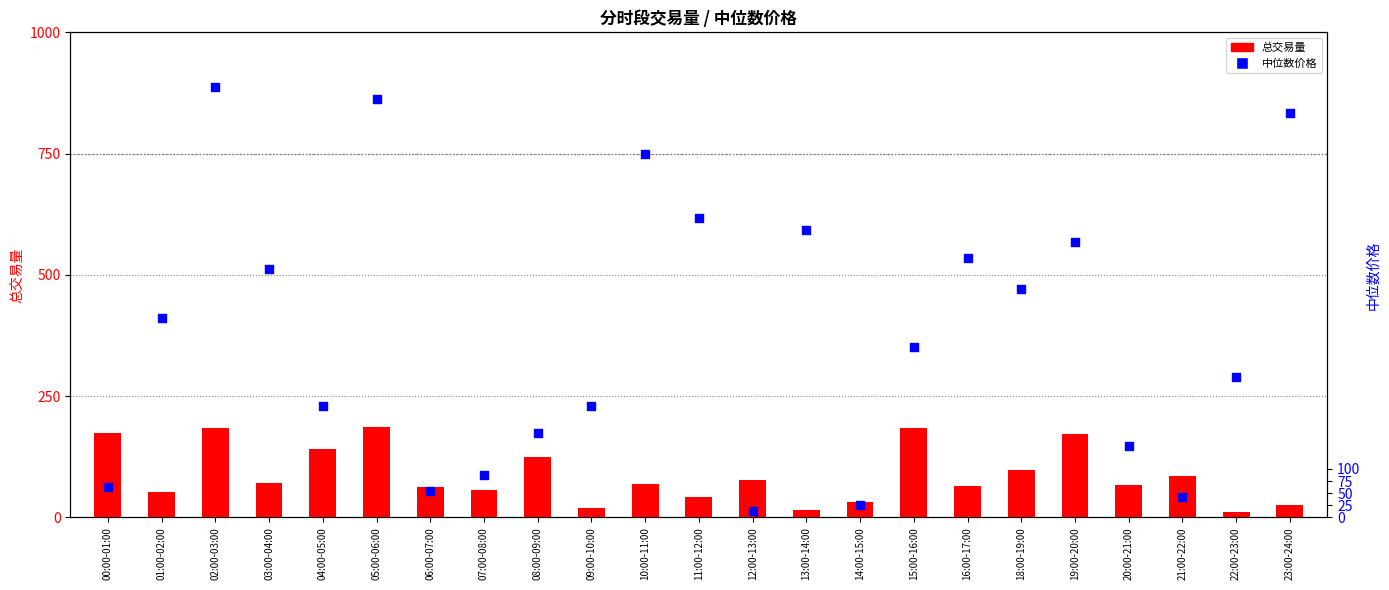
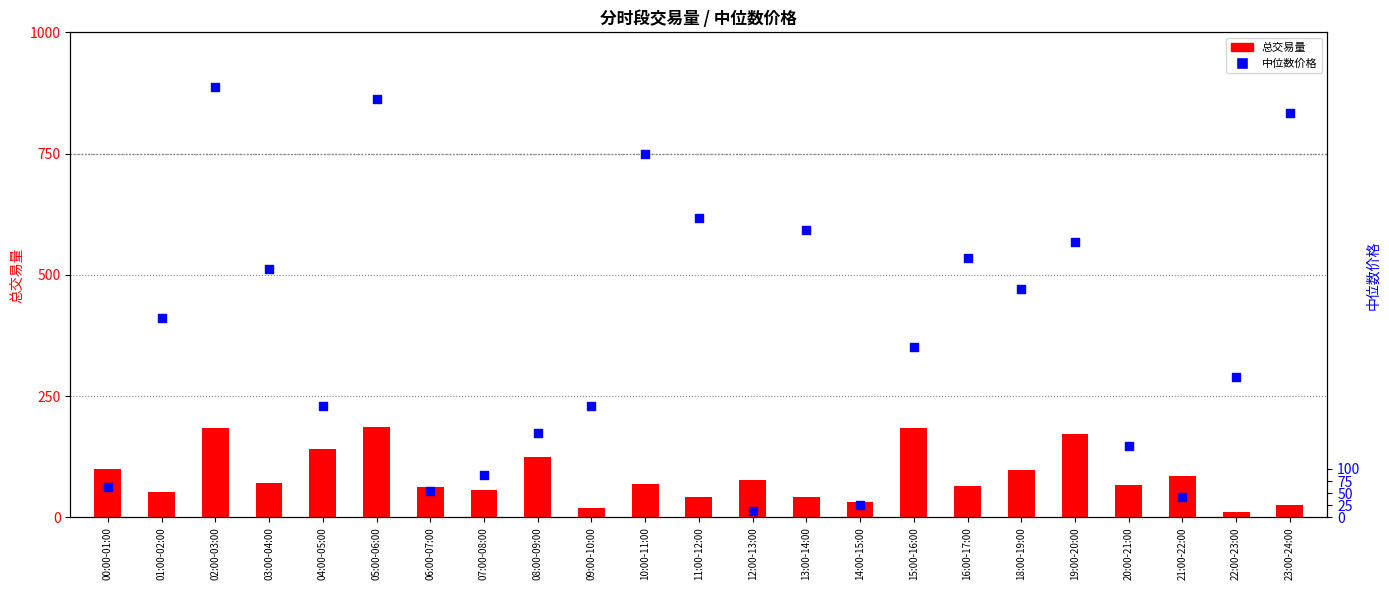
总交易量, 00:00-01:00: 170 -> 100
总交易量, 13:00-14:00: 20 -> 40
